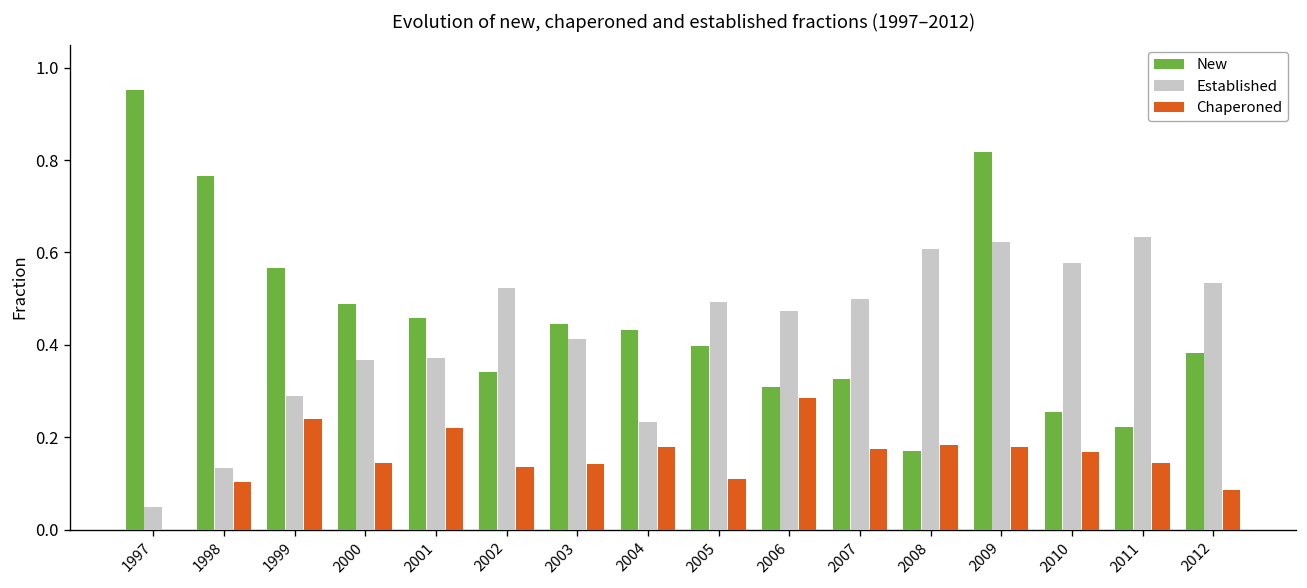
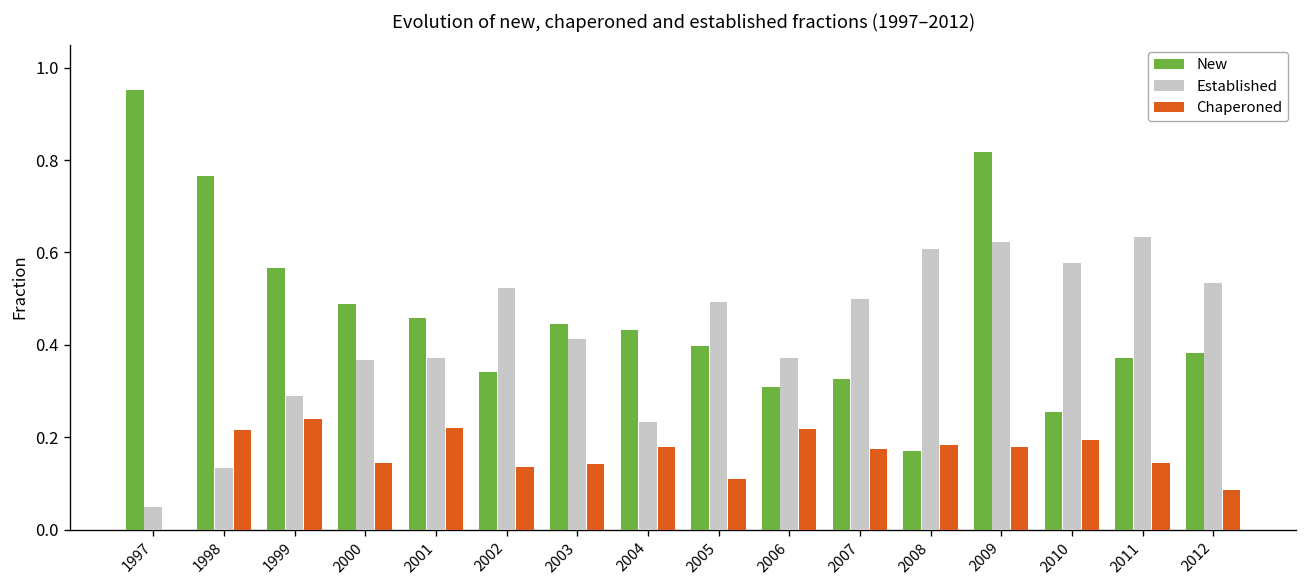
Chaperoned, 1998: 0.10 -> 0.22
Established, 2006: 0.47 -> 0.37
Chaperoned, 2006: 0.28 -> 0.22
Chaperoned, 2010: 0.17 -> 0.19
New, 2011: 0.22 -> 0.37
